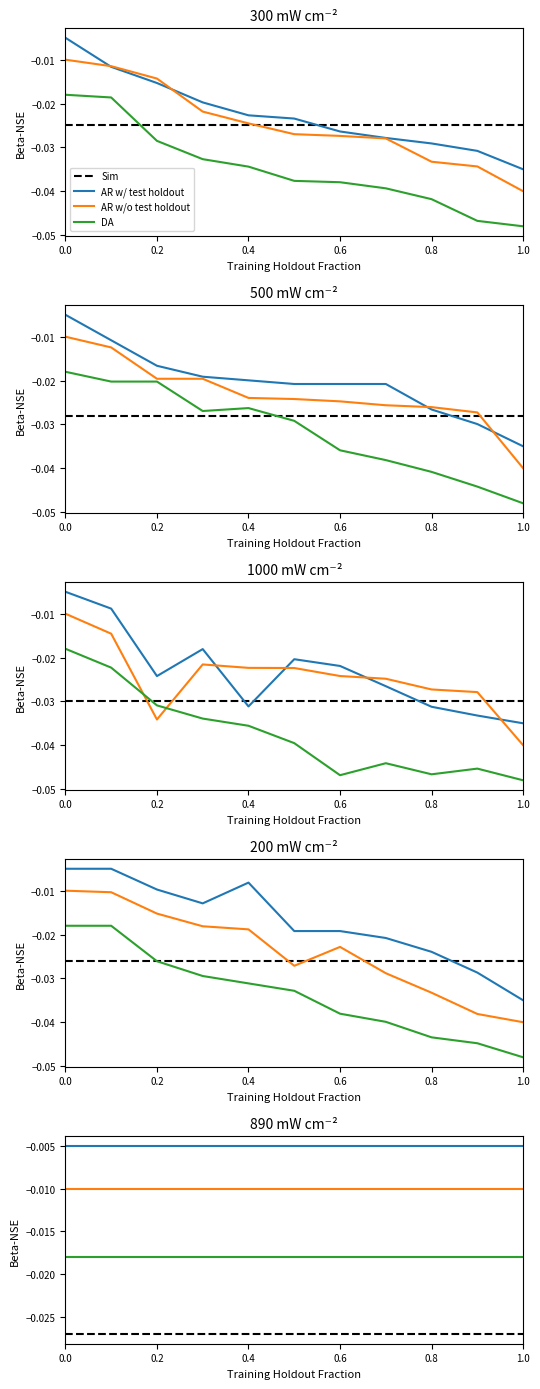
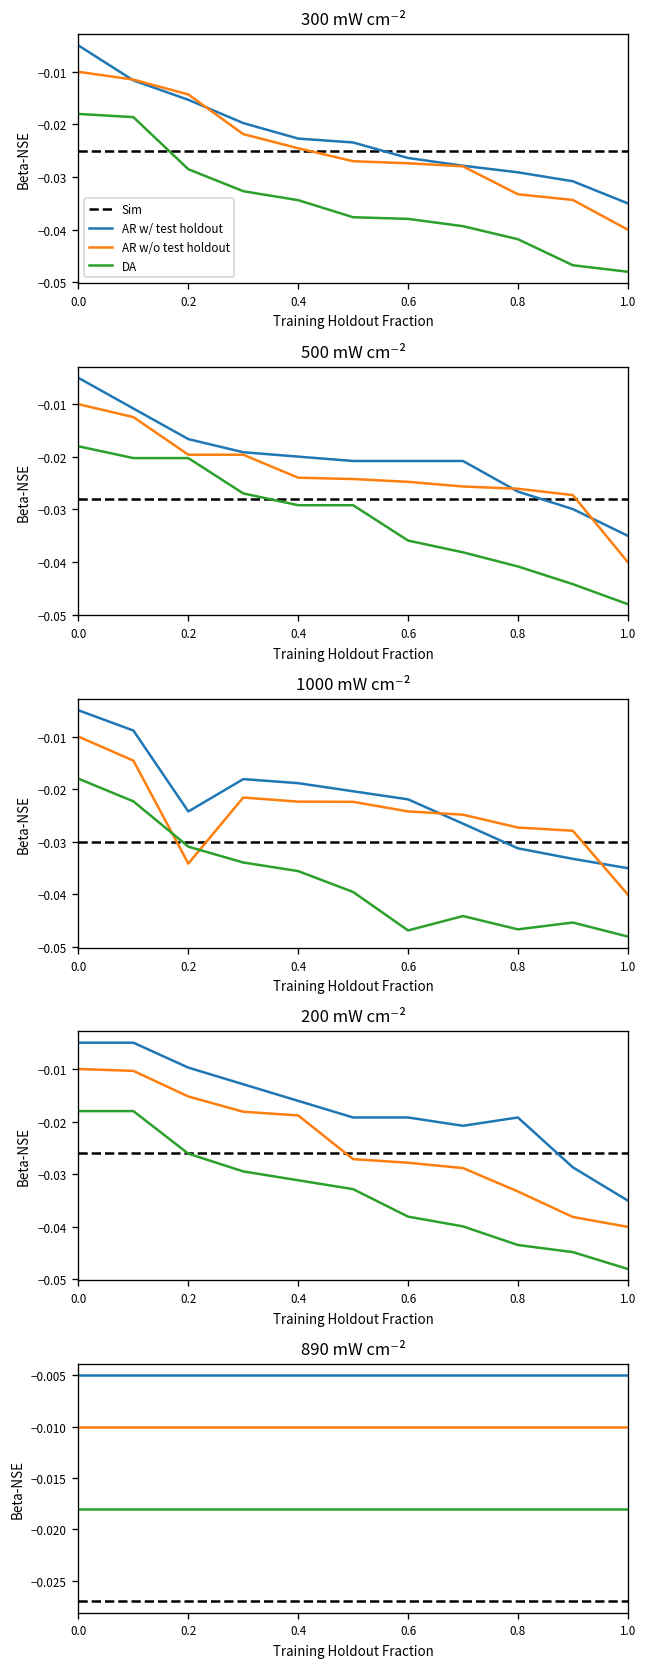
500 mW cm⁻², DA, 0.4: -0.026 -> -0.029
1000 mW cm⁻², AR w/ test holdout, 0.4: -0.031 -> -0.019
200 mW cm⁻², AR w/ test holdout, 0.4: -0.008 -> -0.016
200 mW cm⁻², AR w/o test holdout, 0.6: -0.023 -> -0.028
200 mW cm⁻², AR w/ test holdout, 0.8: -0.024 -> -0.019
